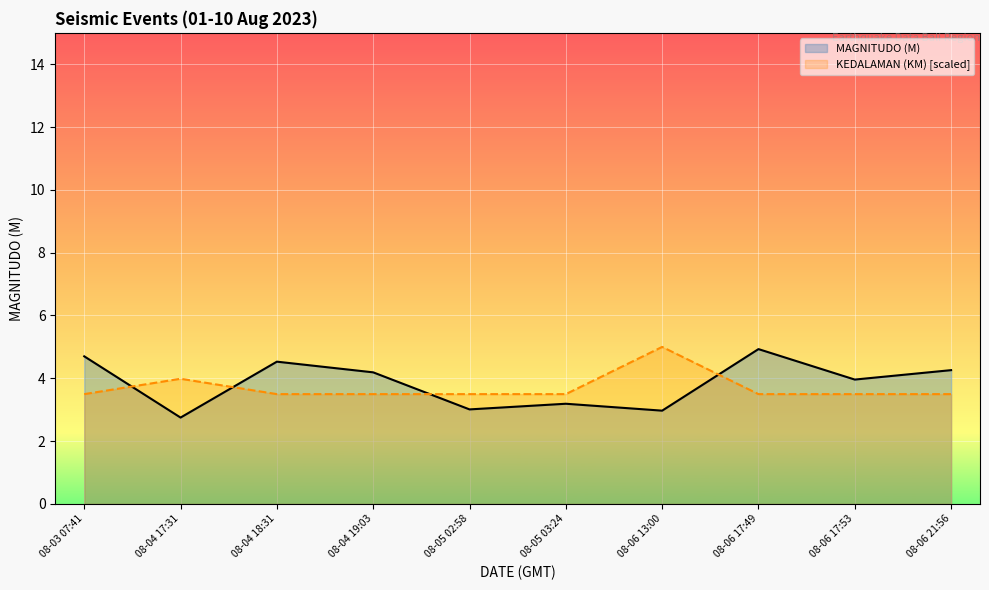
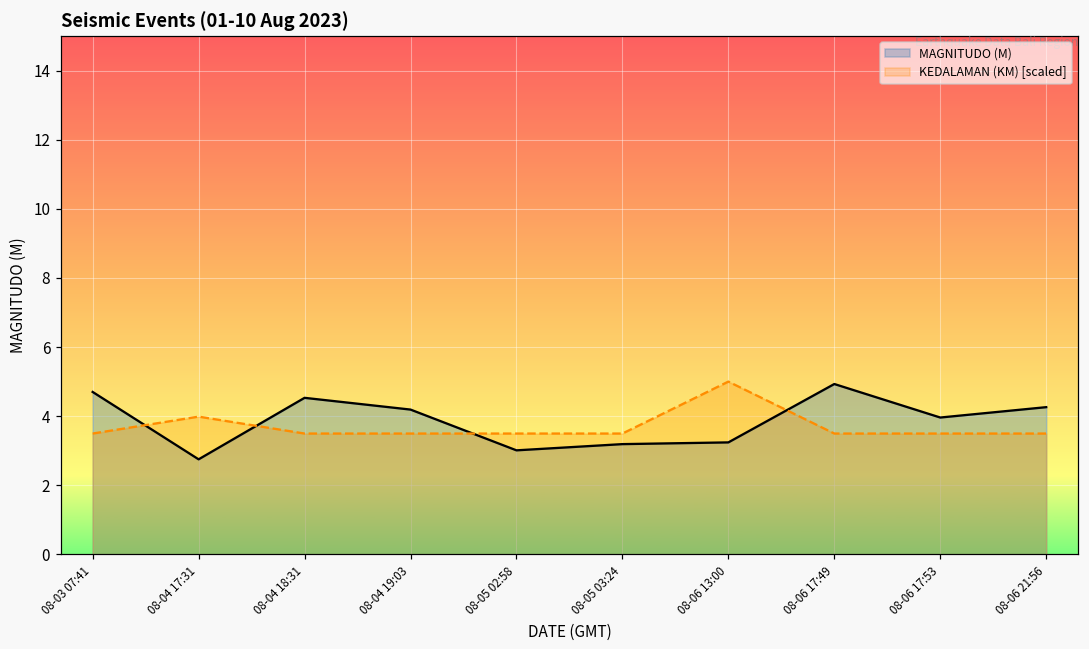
MAGNITUDO (M), 08-06 13:00: 3.0 -> 3.2
